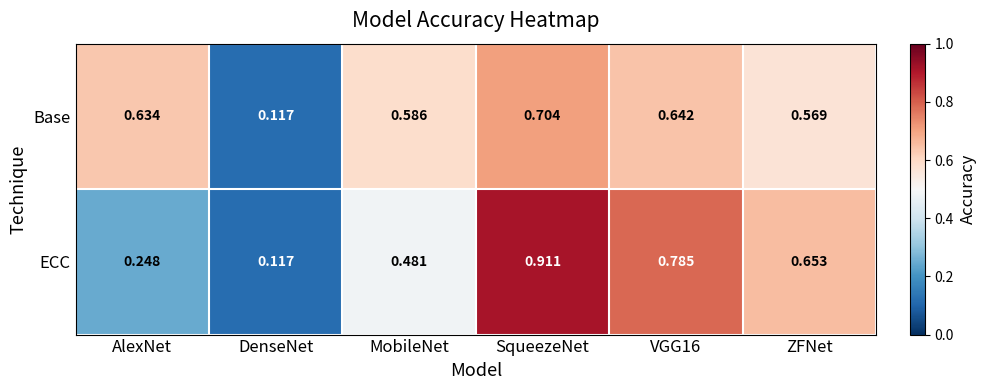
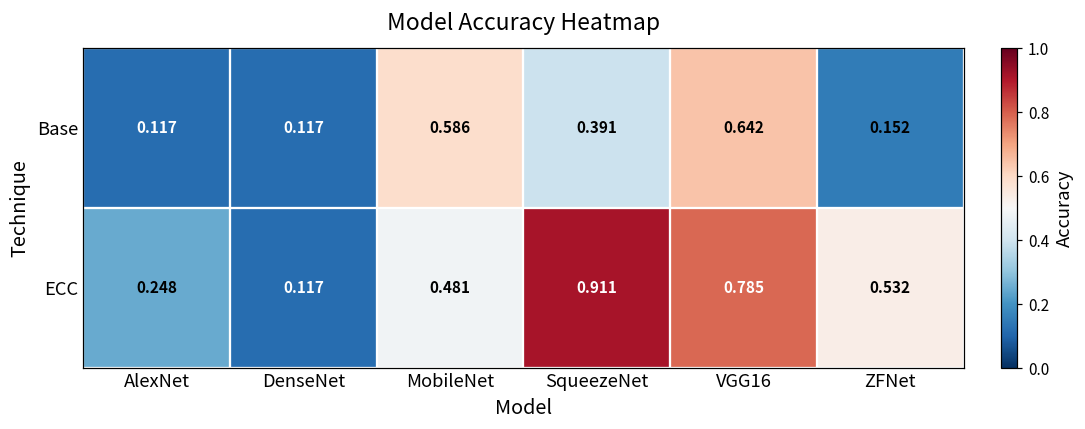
Base, AlexNet: 0.634 -> 0.117
Base, SqueezeNet: 0.704 -> 0.391
Base, ZFNet: 0.569 -> 0.152
ECC, ZFNet: 0.653 -> 0.532
